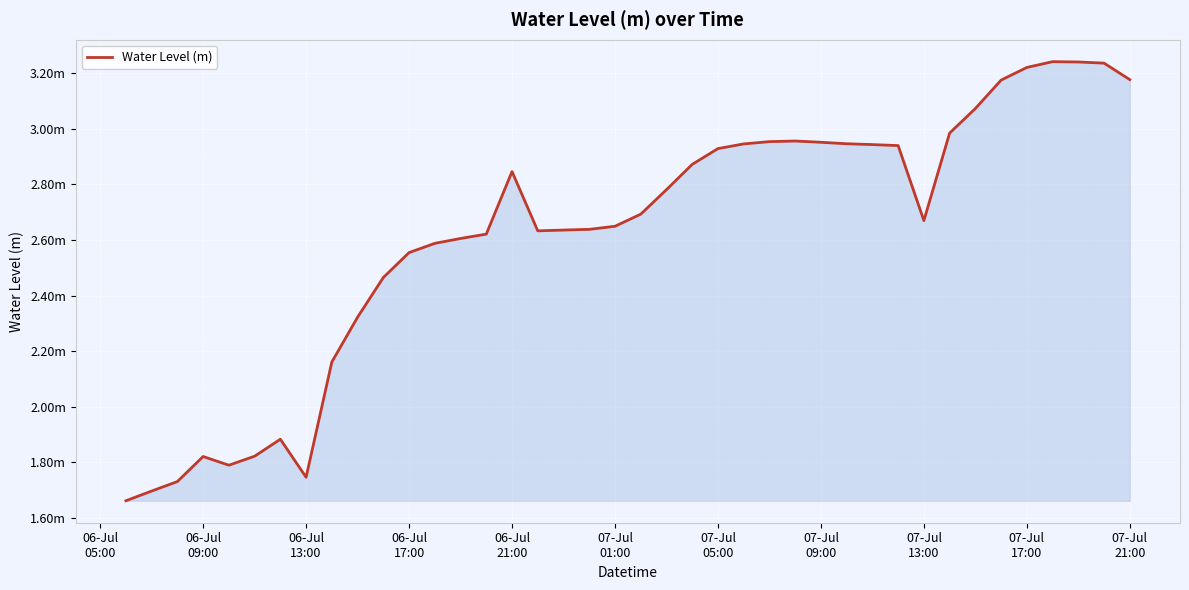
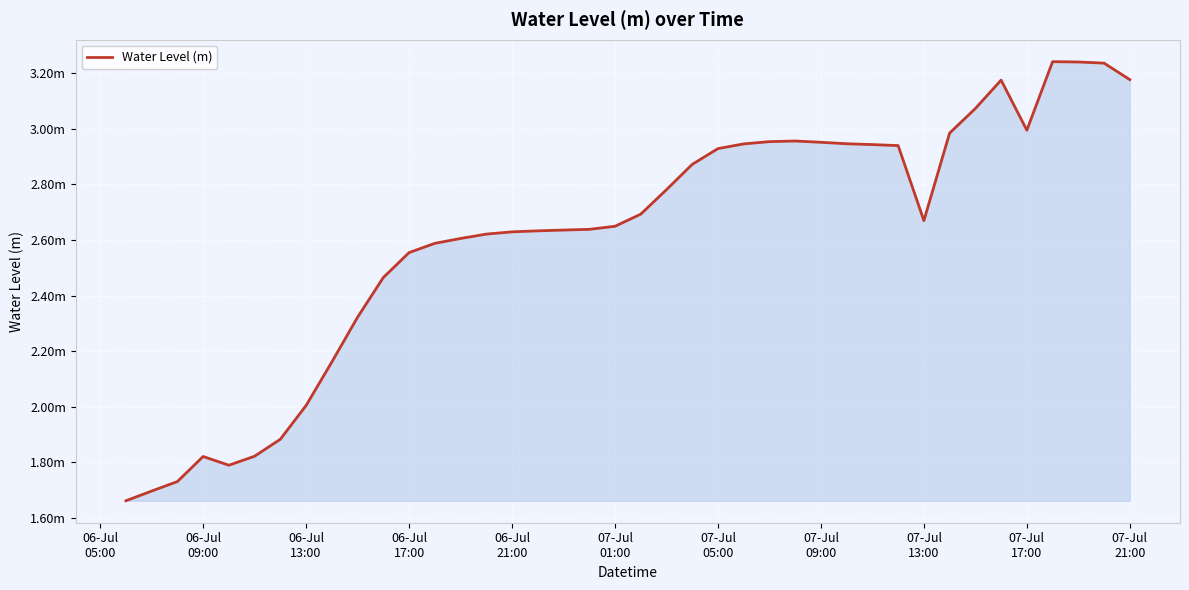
06-Jul 13:00: 1.75m -> 2.00m
06-Jul 21:00: 2.85m -> 2.63m
07-Jul 17:00: 3.22m -> 2.99m
